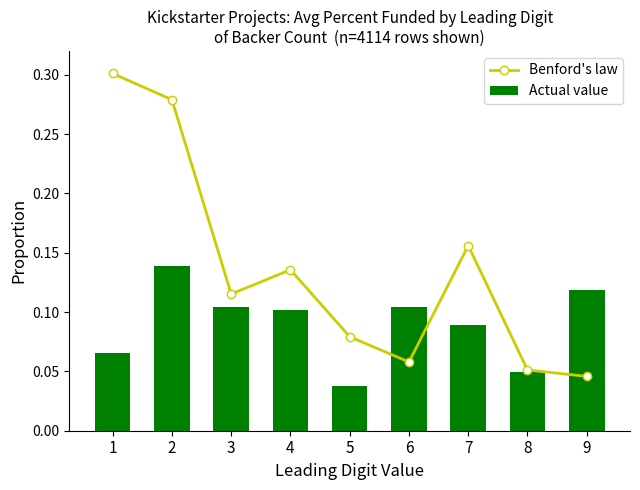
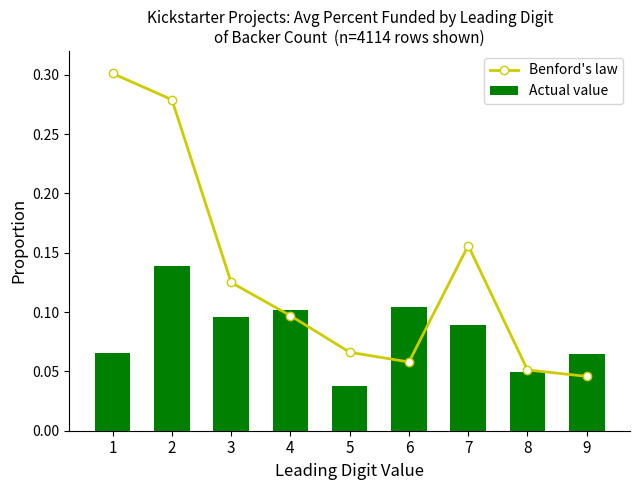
Benford's law, 3: 0.115 -> 0.125
Actual value, 3: 0.104 -> 0.096
Benford's law, 4: 0.136 -> 0.097
Benford's law, 5: 0.079 -> 0.066
Actual value, 9: 0.119 -> 0.065
